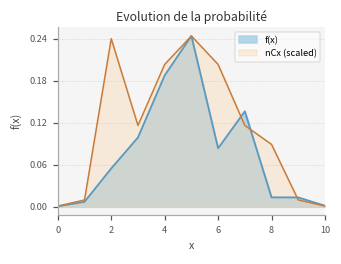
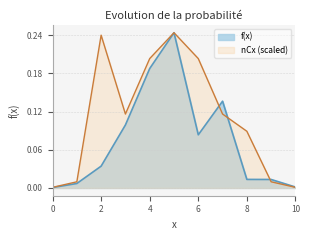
f(x), 2: 0.05 -> 0.03
